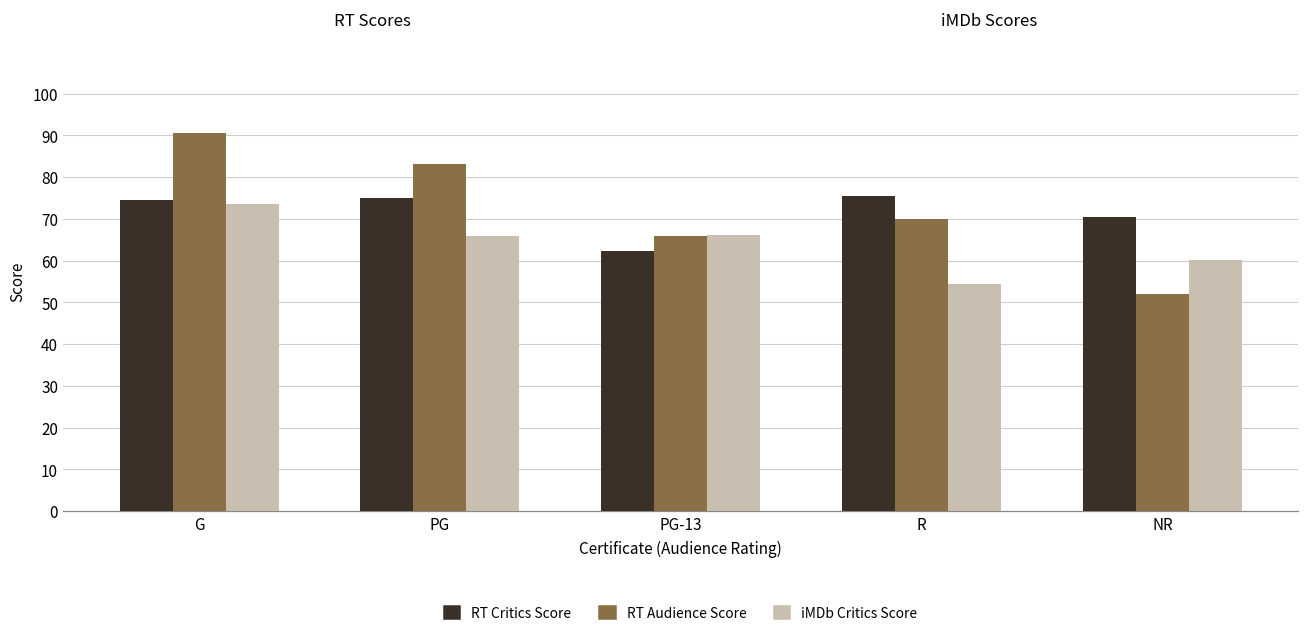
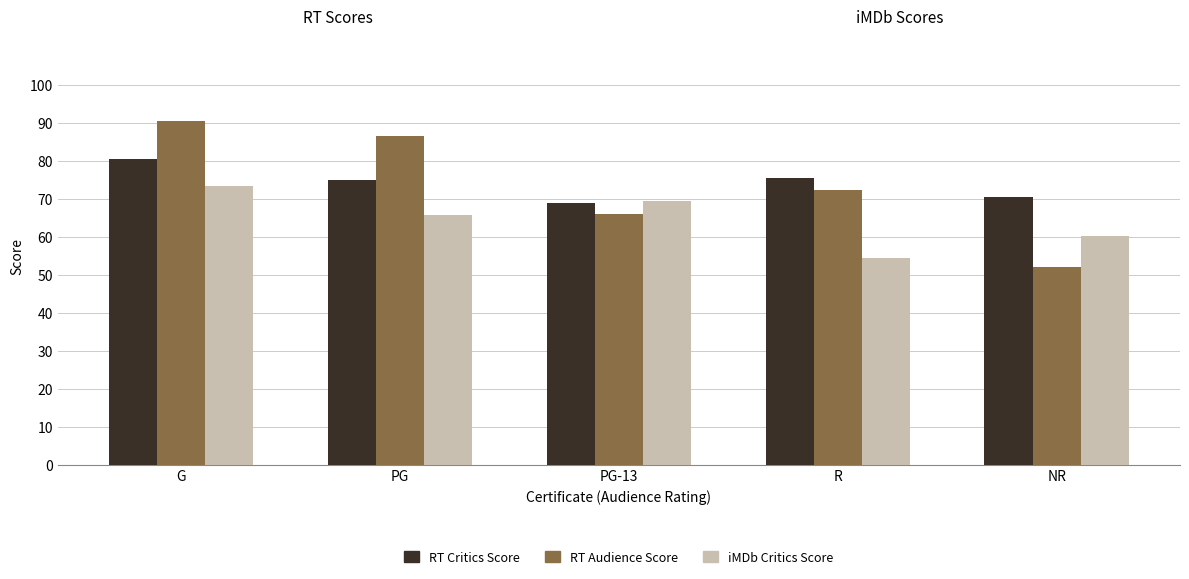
RT Critics Score, G: 75 -> 81
RT Audience Score, PG: 83 -> 87
RT Critics Score, PG-13: 62 -> 69
iMDb Critics Score, PG-13: 66 -> 70
RT Audience Score, R: 70 -> 72
